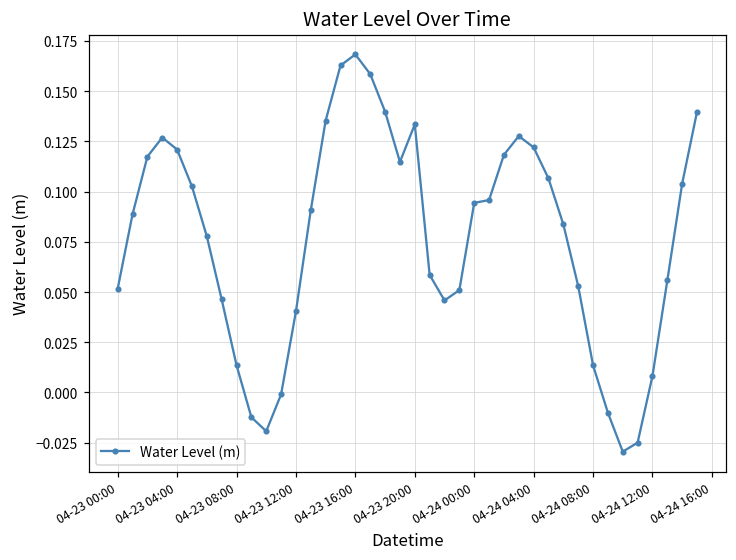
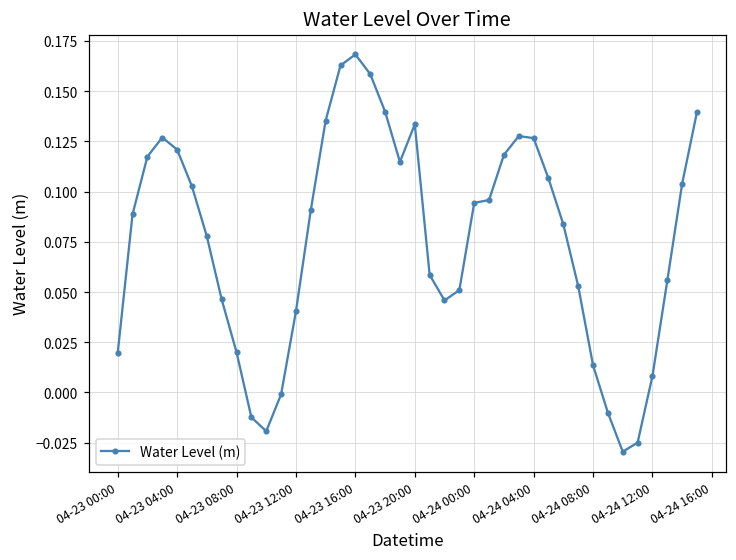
04-23 00:00: 0.052 -> 0.020
04-23 08:00: 0.014 -> 0.020
04-24 04:00: 0.122 -> 0.127
